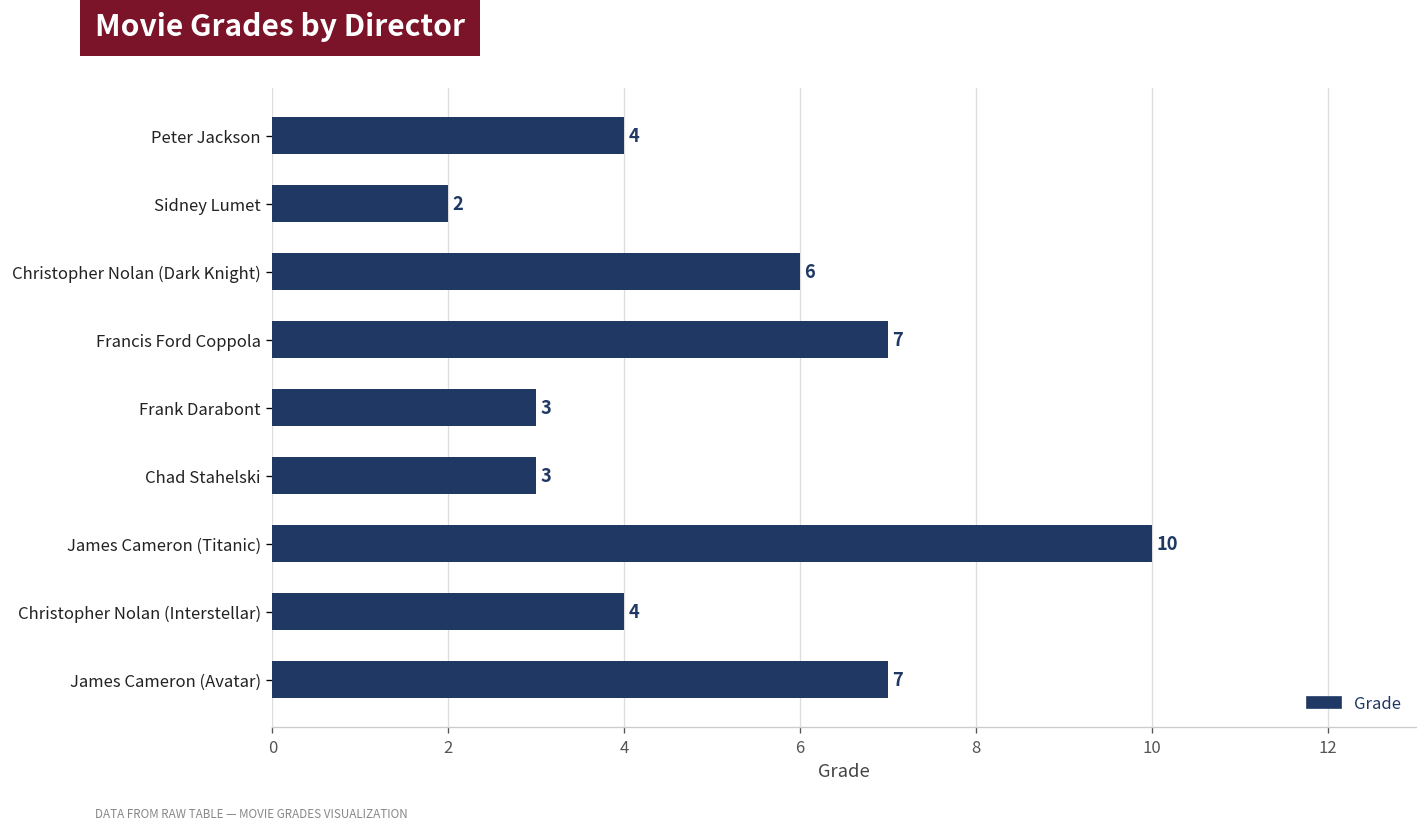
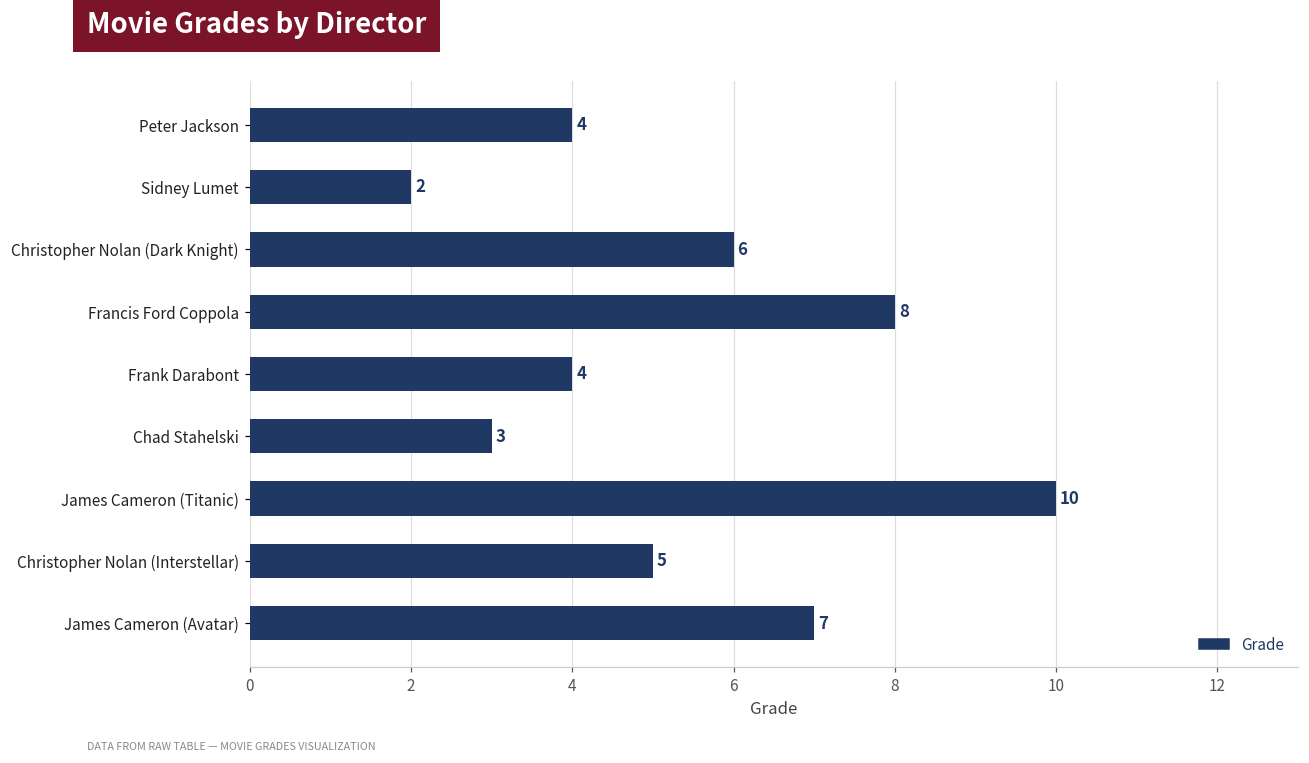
Francis Ford Coppola: 7 -> 8
Frank Darabont: 3 -> 4
Christopher Nolan (Interstellar): 4 -> 5
